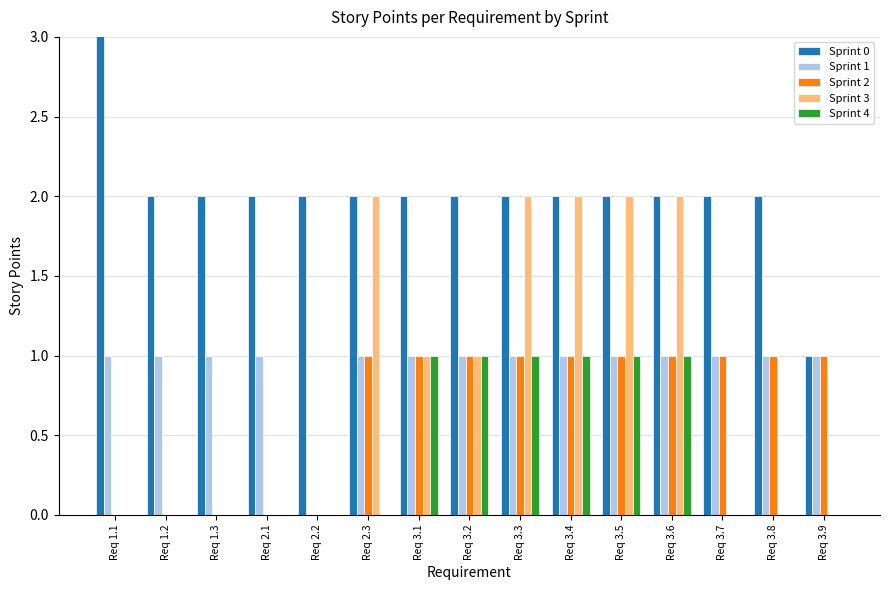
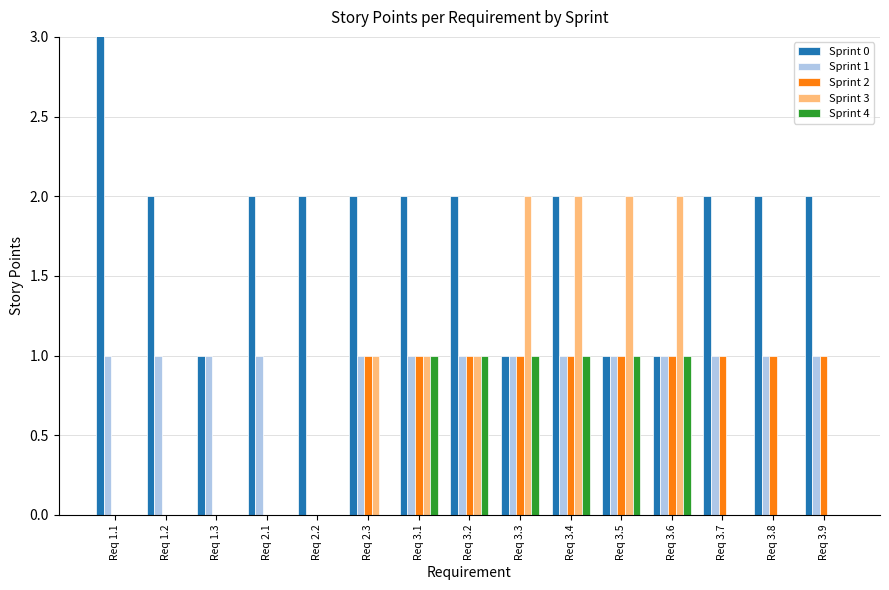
Sprint 0, Req 1.3: 2 -> 1
Sprint 3, Req 2.3: 2 -> 1
Sprint 0, Req 3.3: 2 -> 1
Sprint 0, Req 3.5: 2 -> 1
Sprint 0, Req 3.6: 2 -> 1
Sprint 0, Req 3.9: 1 -> 2
